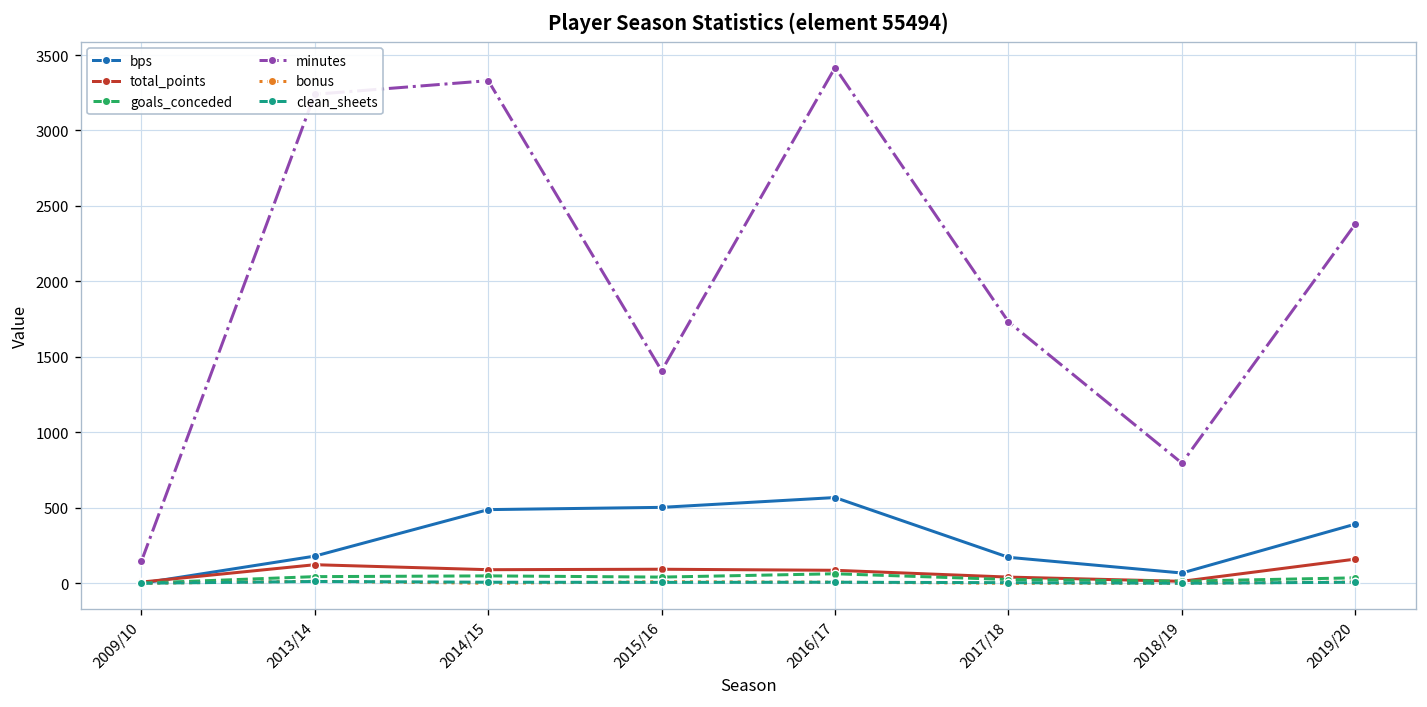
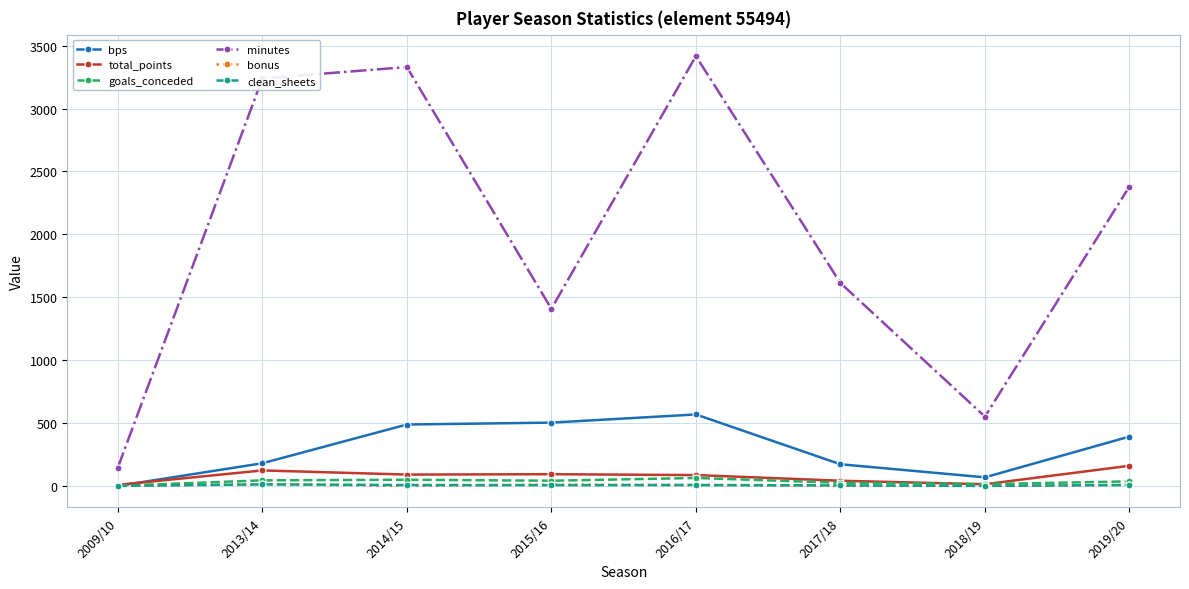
minutes, 2017/18: 1730 -> 1610
minutes, 2018/19: 800 -> 550
